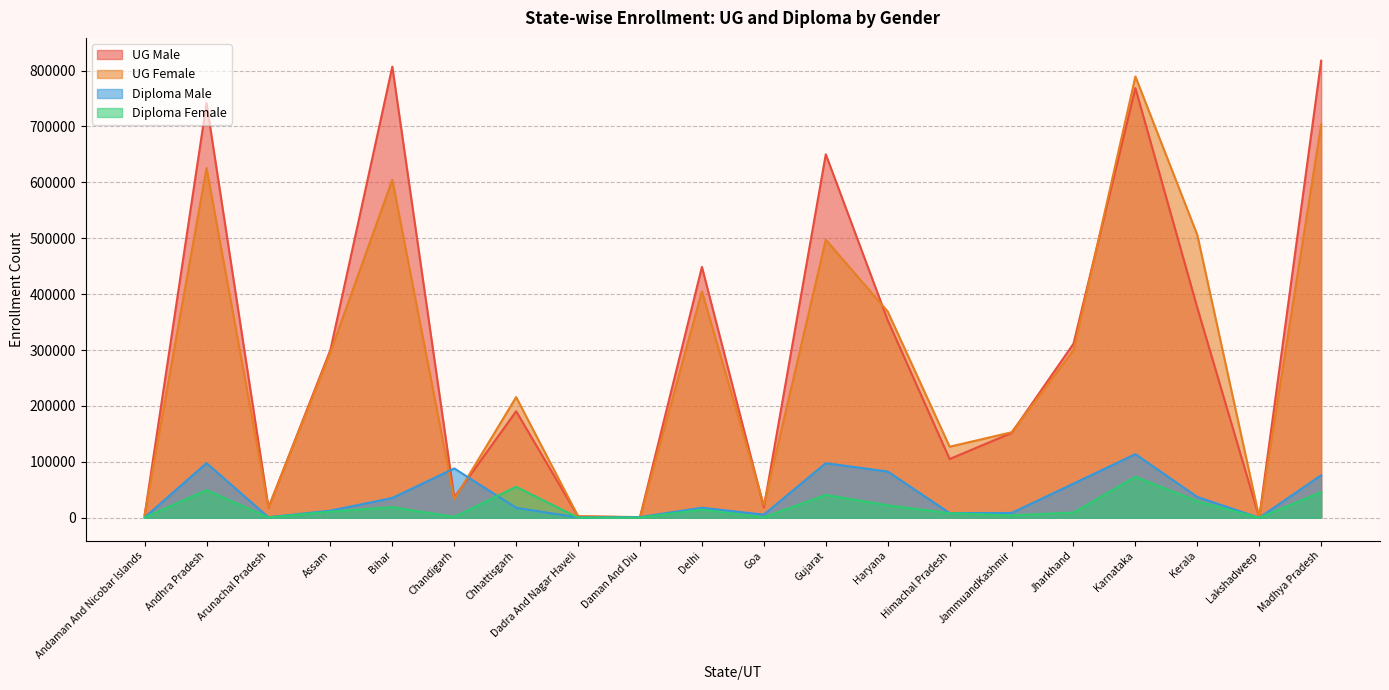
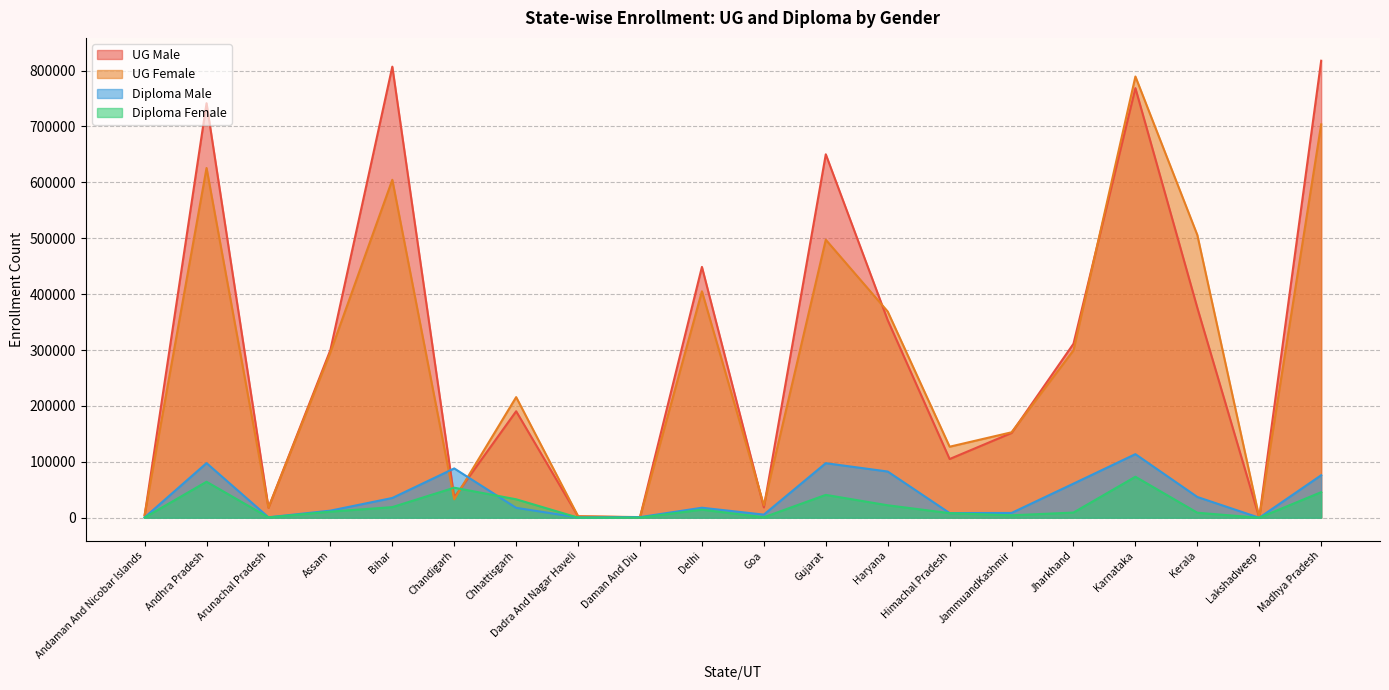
Diploma Female, Andhra Pradesh: 50000 -> 60000
Diploma Female, Chandigarh: 0 -> 50000
Diploma Female, Chhattisgarh: 60000 -> 30000
Diploma Female, Kerala: 30000 -> 10000
